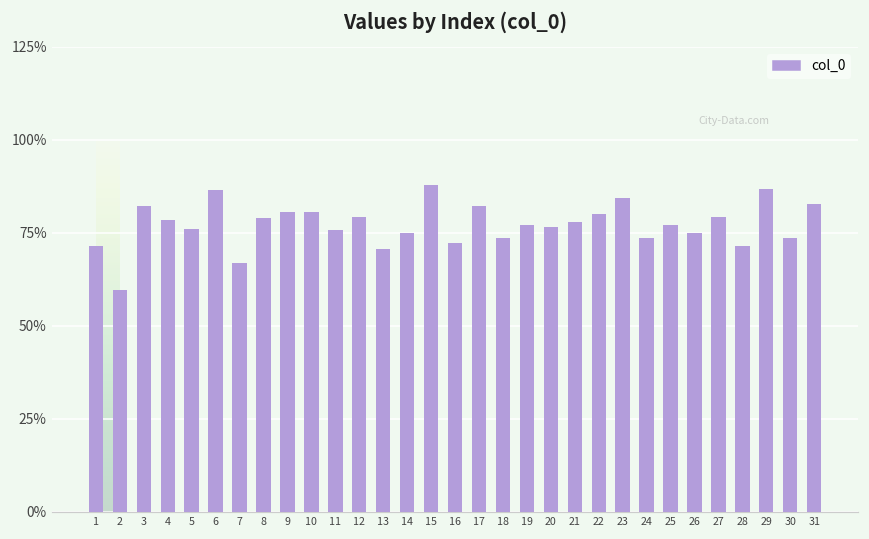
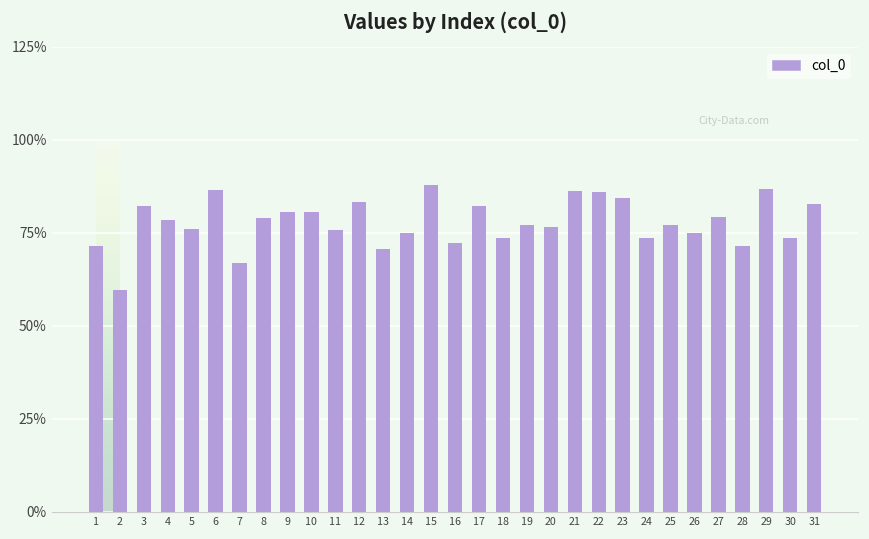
12: 79% -> 83%
21: 78% -> 86%
22: 80% -> 86%
